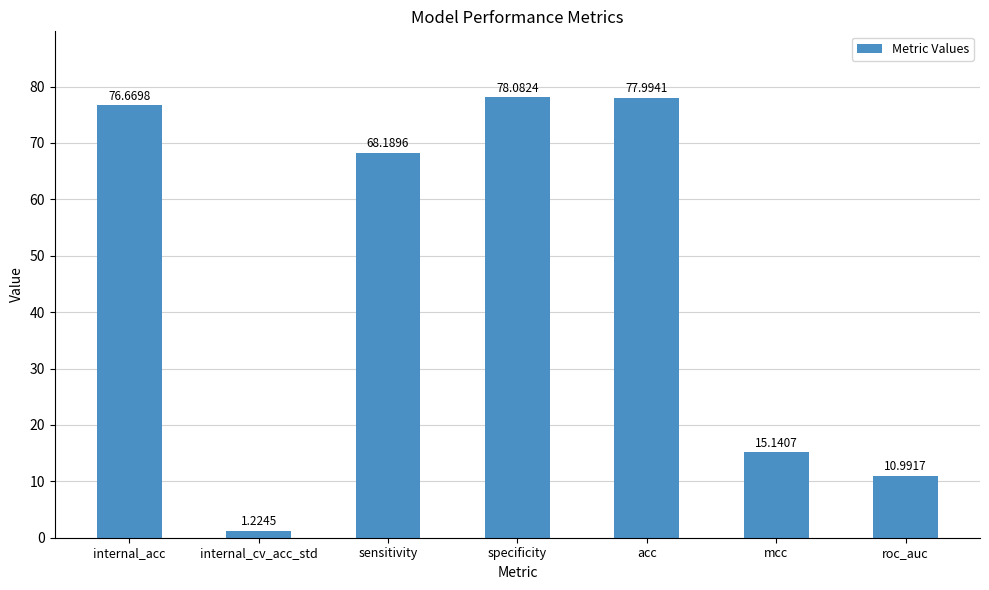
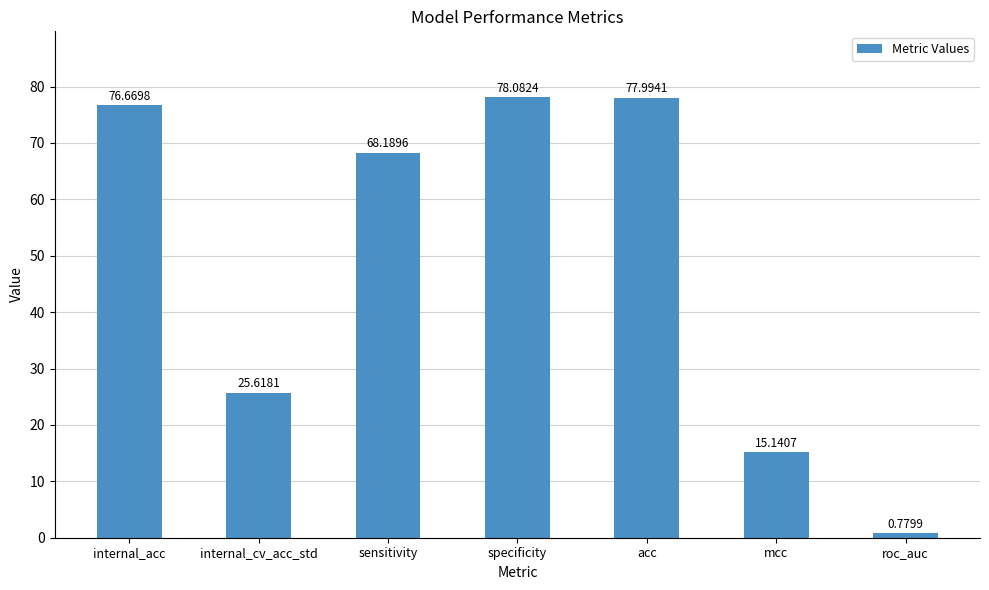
internal_cv_acc_std: 1.2245 -> 25.6181
roc_auc: 10.9917 -> 0.7799
